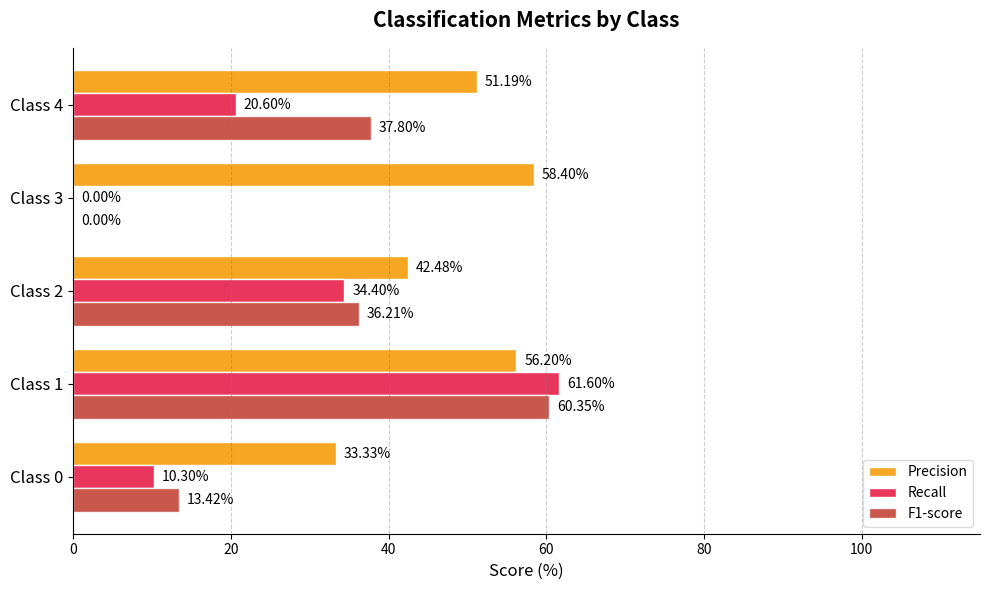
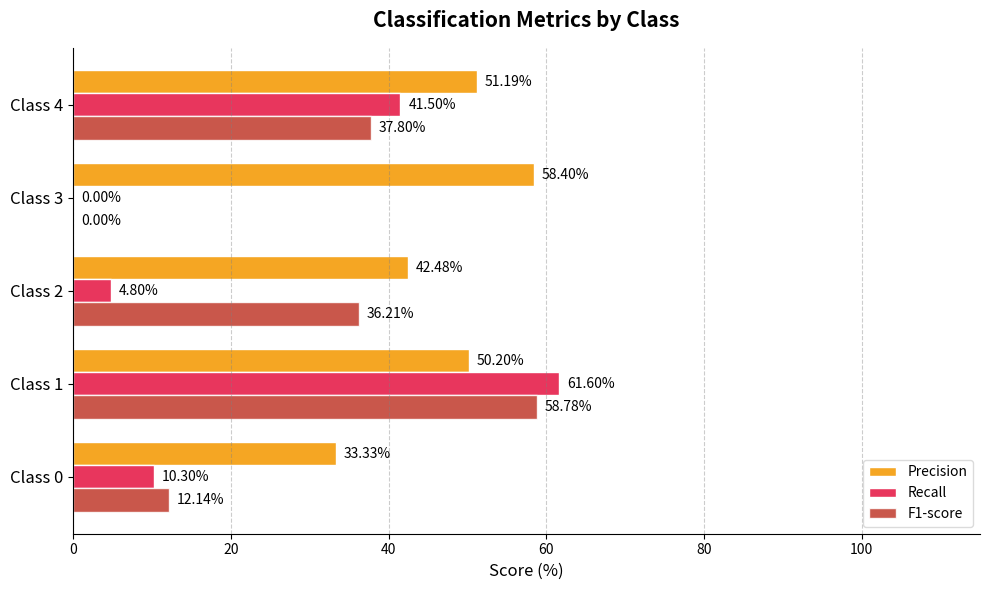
Recall, Class 4: 20.60% -> 41.50%
Recall, Class 2: 34.40% -> 4.80%
Precision, Class 1: 56.20% -> 50.20%
F1-score, Class 1: 60.35% -> 58.78%
F1-score, Class 0: 13.42% -> 12.14%
